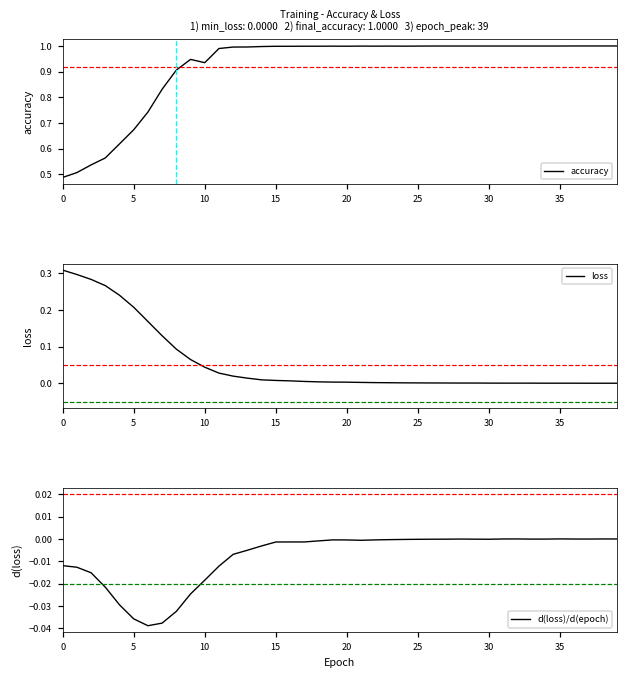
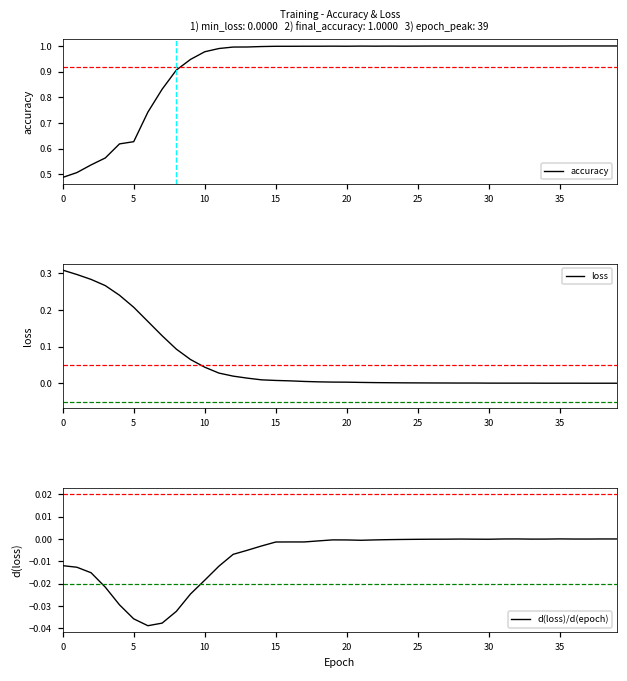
Training - Accuracy & Loss 1) min_loss: 0.0000 2) final_accuracy: 1.0000 3) epoch_peak: 39, 5: 0.67 -> 0.63
Training - Accuracy & Loss 1) min_loss: 0.0000 2) final_accuracy: 1.0000 3) epoch_peak: 39, 10: 0.93 -> 0.98
